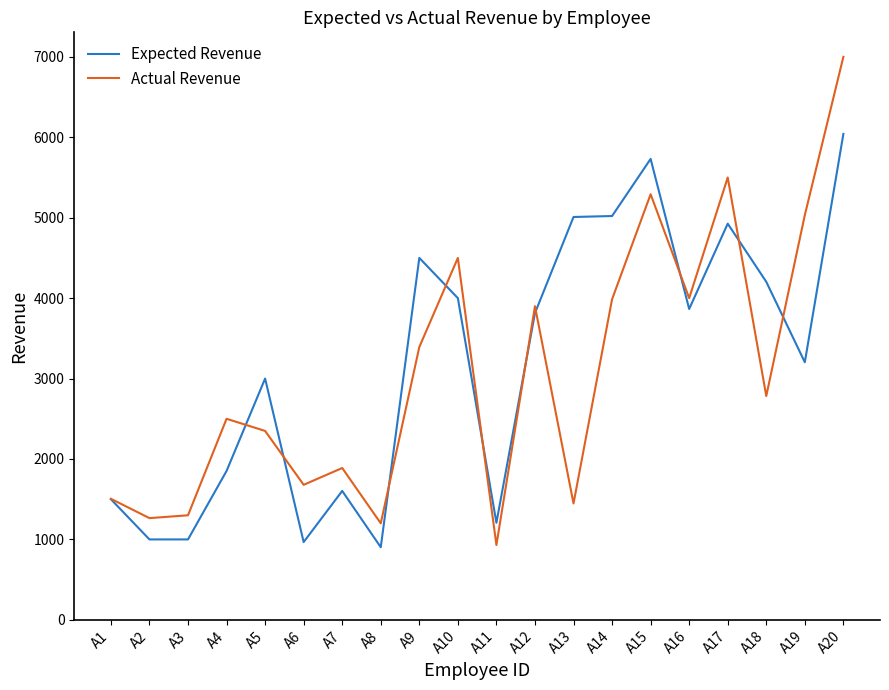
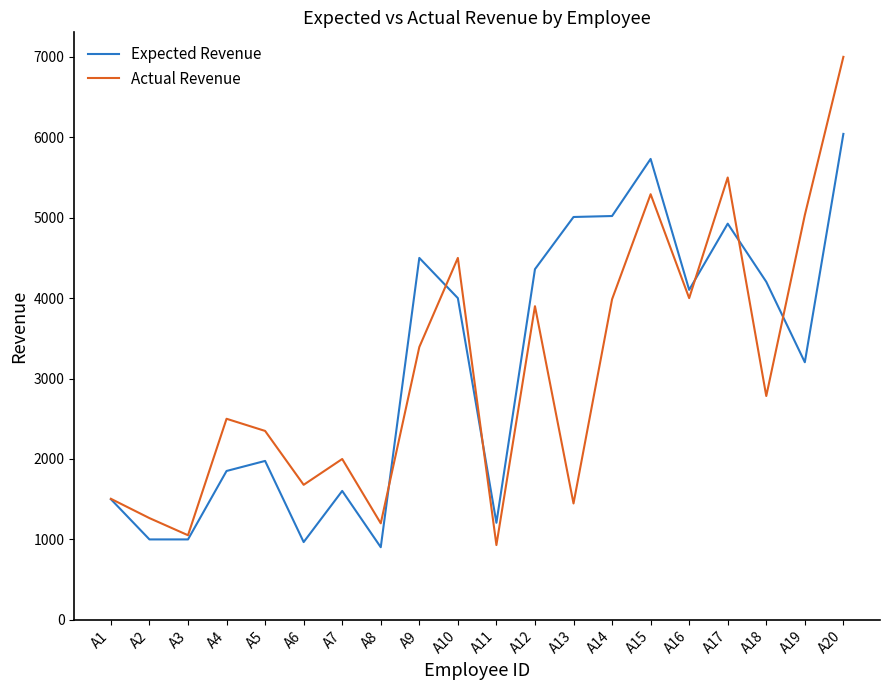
Actual Revenue, A3: 1300 -> 1100
Expected Revenue, A5: 3000 -> 2000
Actual Revenue, A7: 1900 -> 2000
Expected Revenue, A12: 3800 -> 4400
Expected Revenue, A16: 3900 -> 4100
